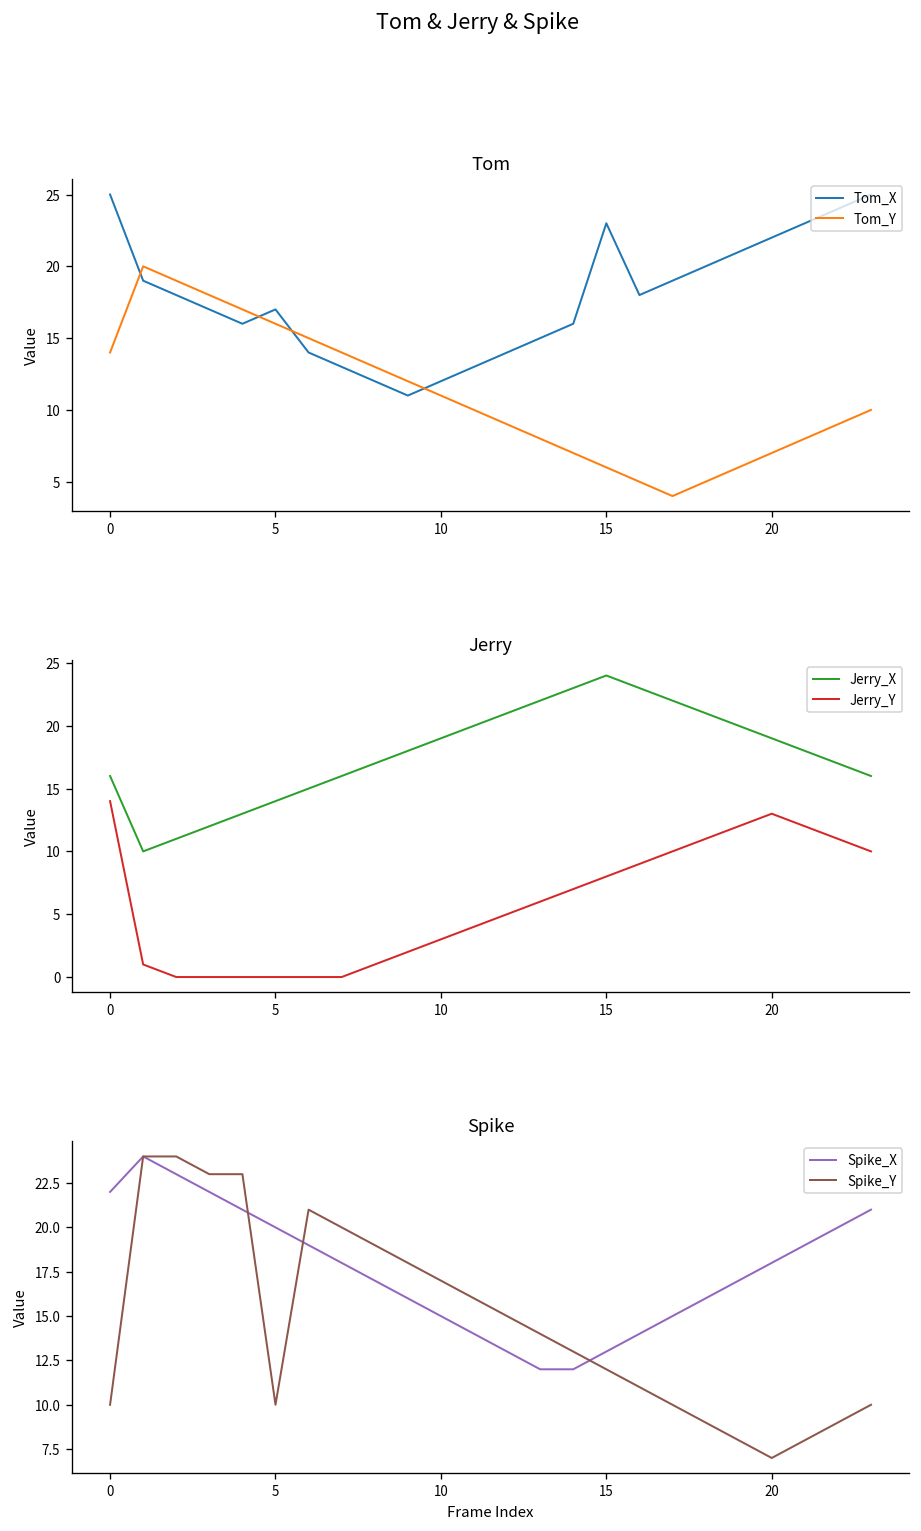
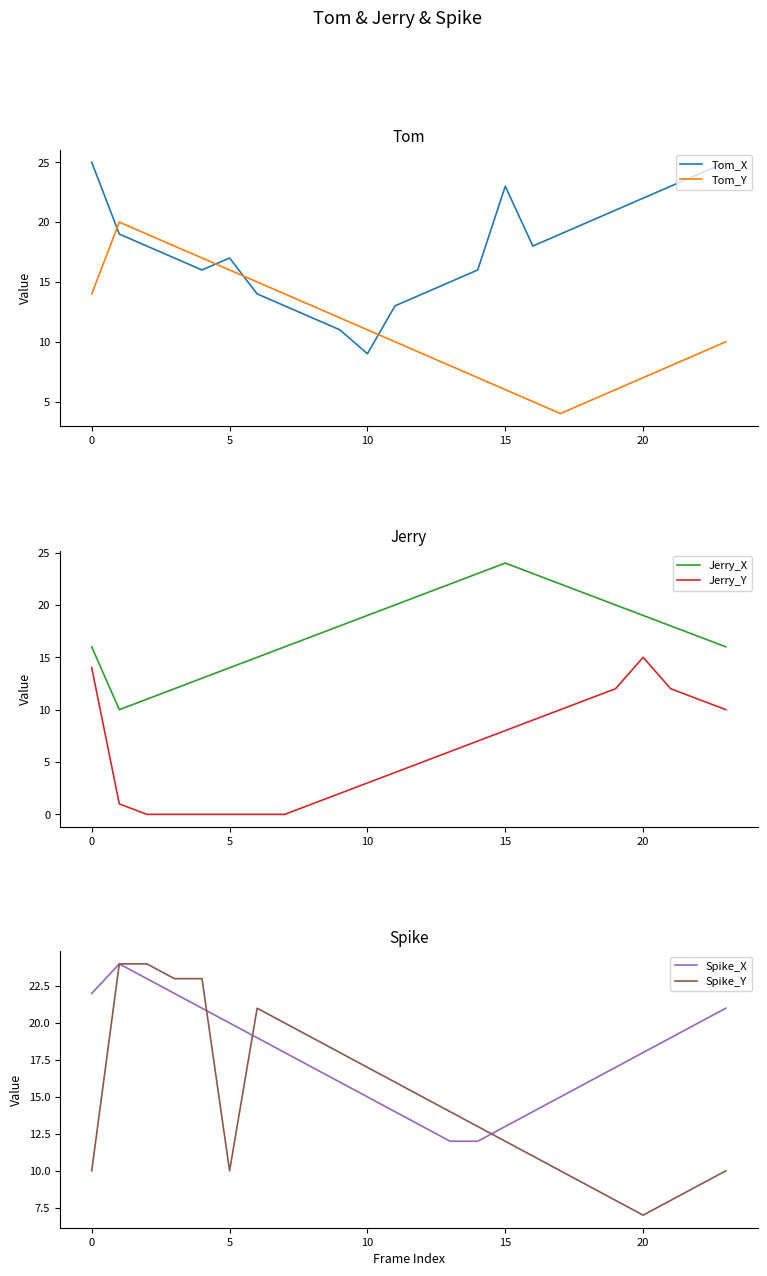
Tom, Tom_X, 10: 12 -> 9
Jerry, Jerry_Y, 20: 13 -> 15
